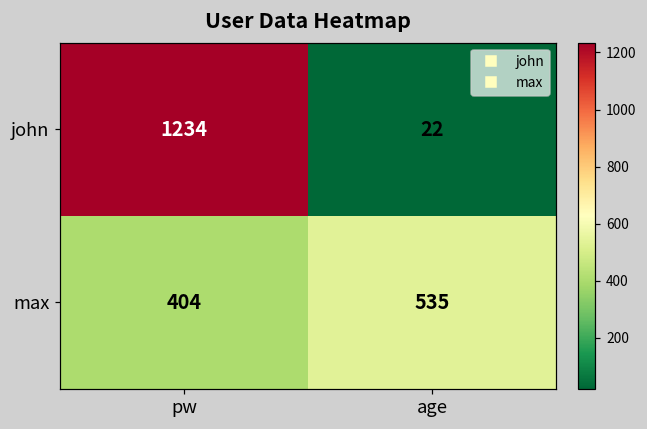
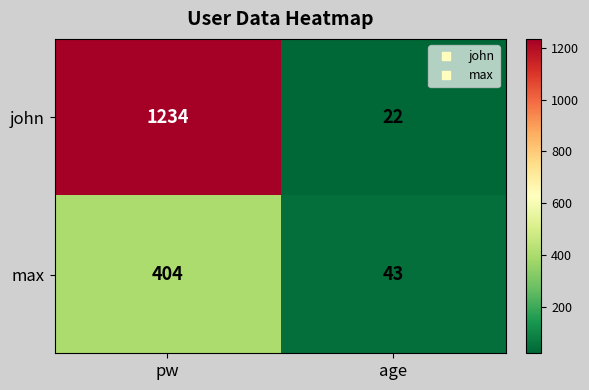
max, age: 535 -> 43
